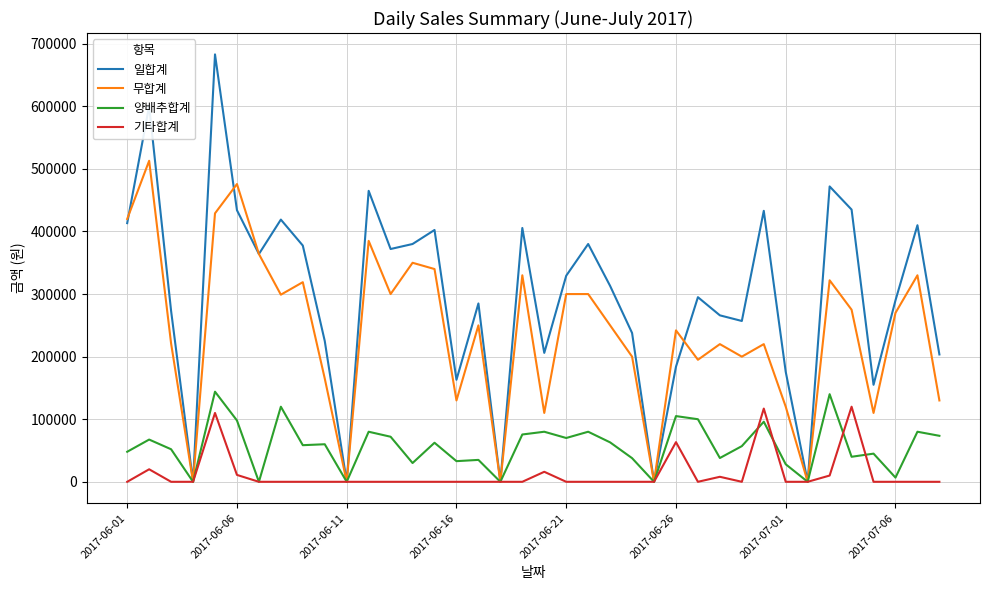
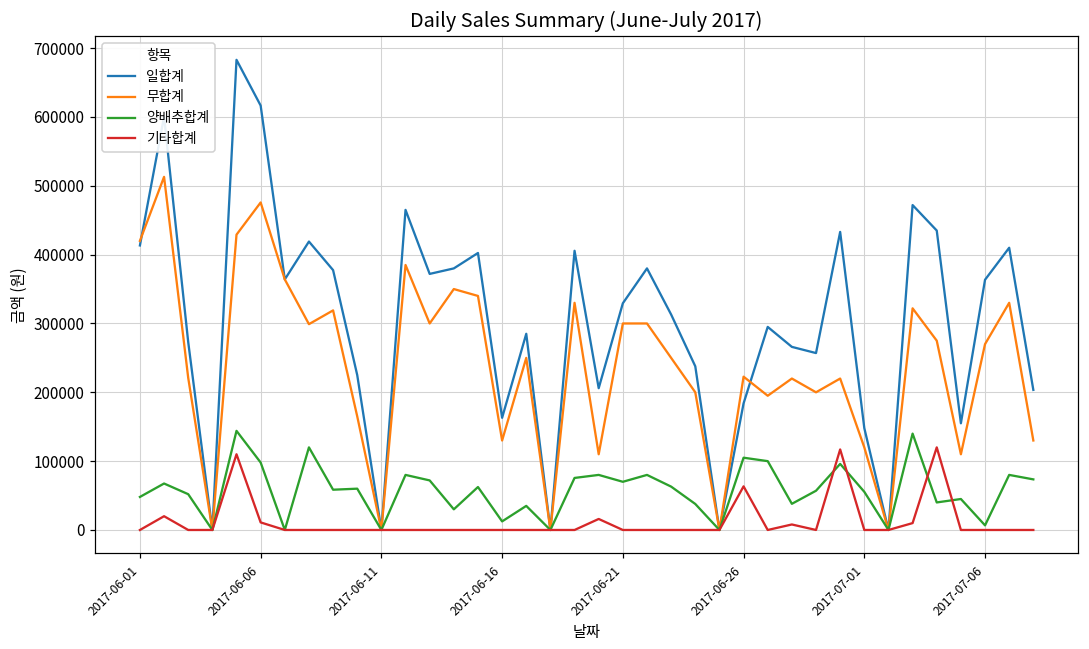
일합계, 2017-06-06: 430000 -> 620000
양배추합계, 2017-06-16: 30000 -> 10000
무합계, 2017-06-26: 240000 -> 220000
일합계, 2017-07-01: 180000 -> 150000
양배추합계, 2017-07-01: 30000 -> 60000
일합계, 2017-07-06: 290000 -> 360000
